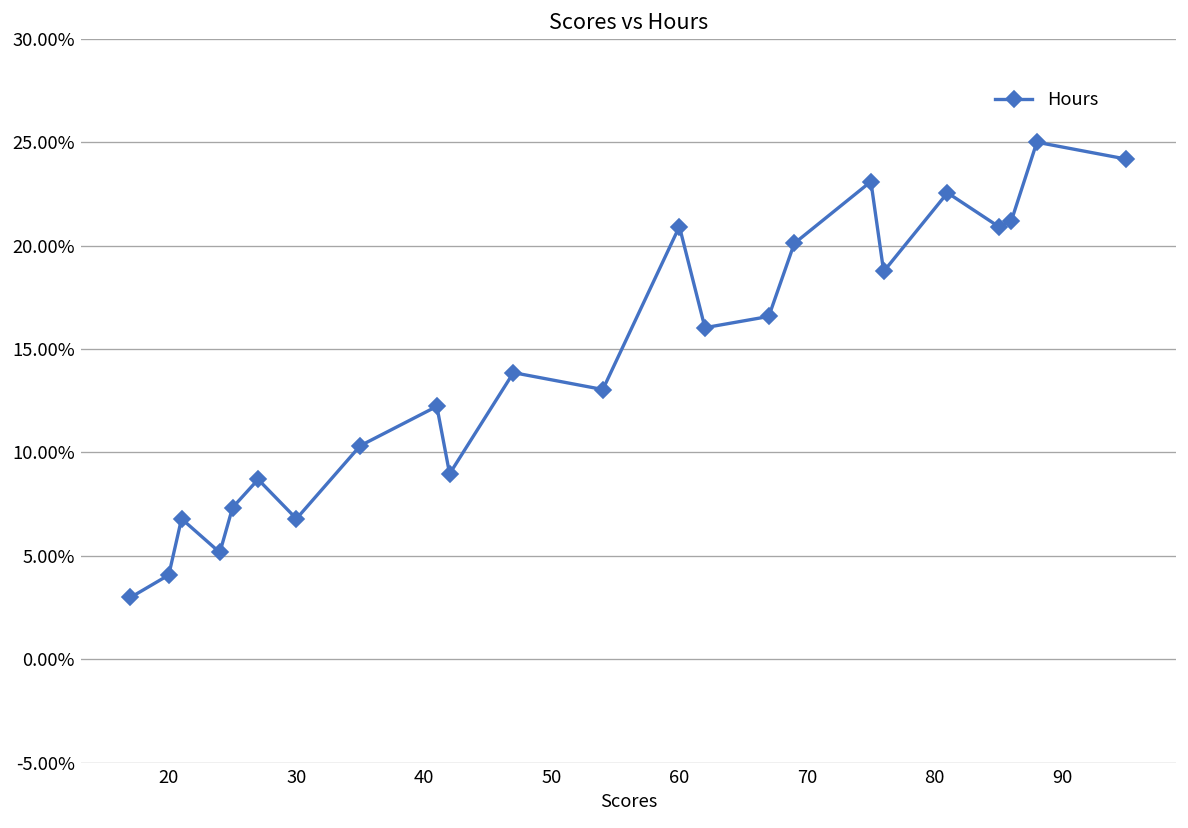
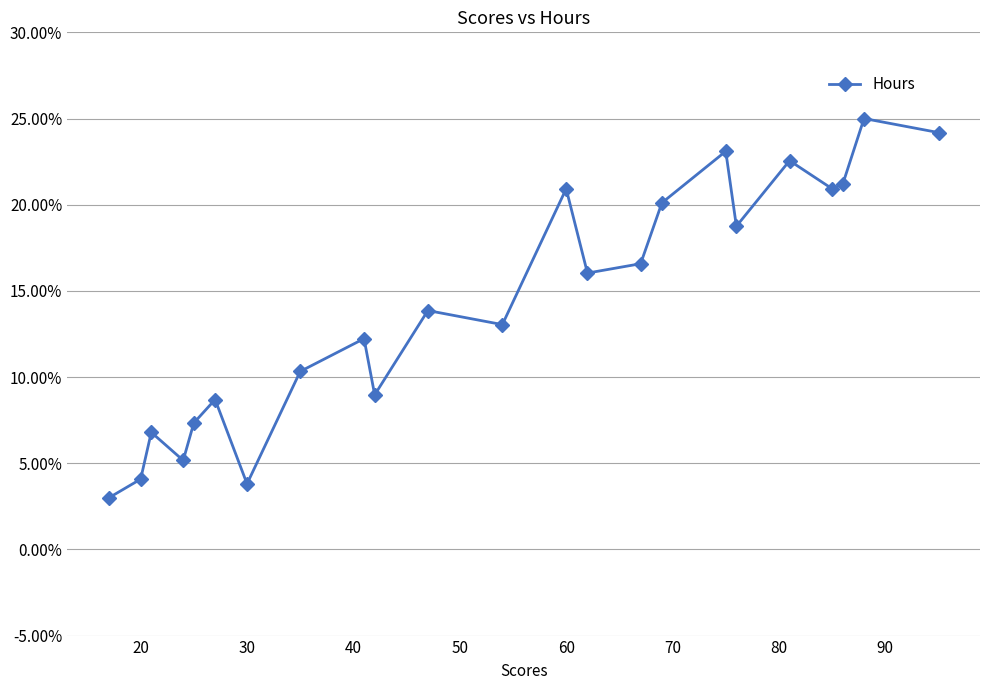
30: 6.8% -> 3.8%
